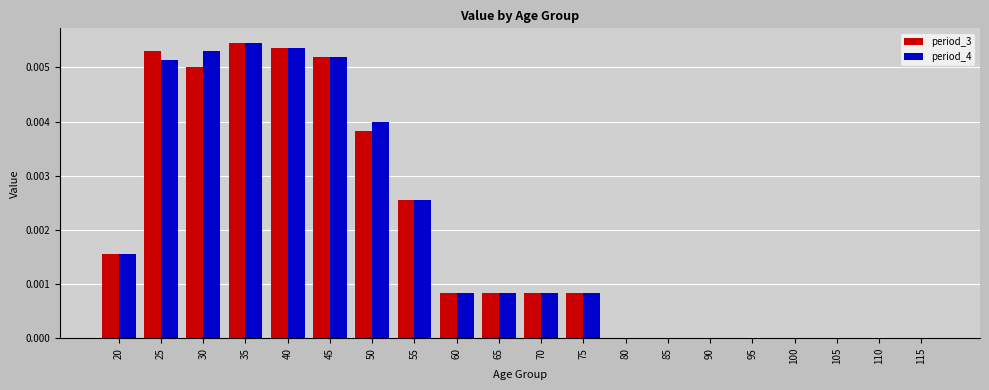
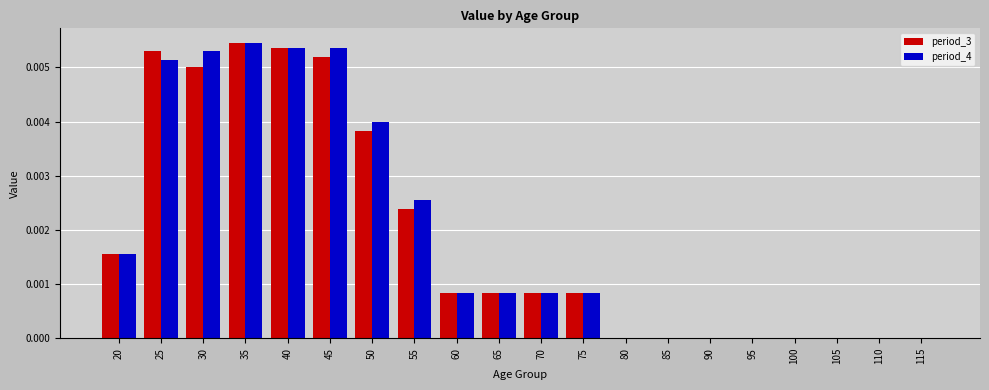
period_4, 45: 0.0052 -> 0.0054
period_3, 55: 0.0026 -> 0.0024
